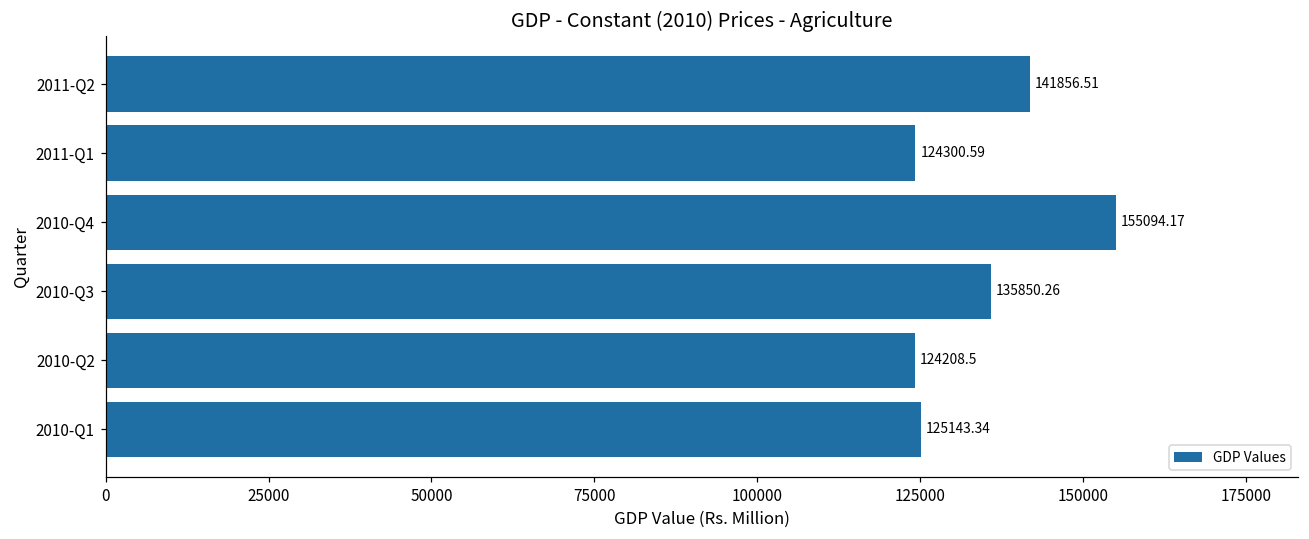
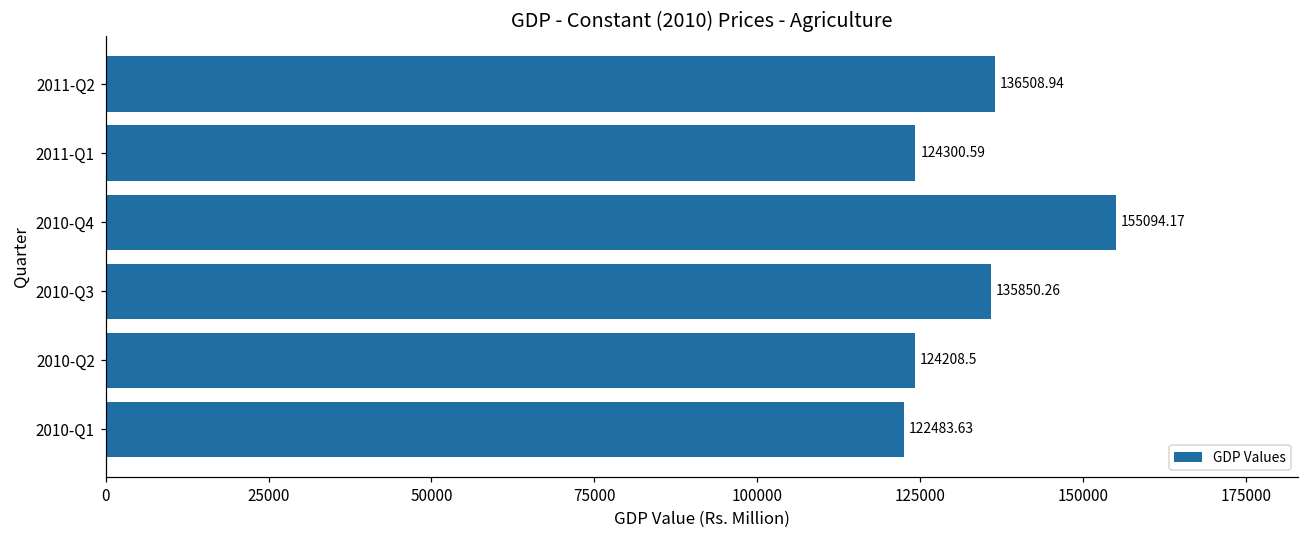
2011-Q2: 141856.51 -> 136508.94
2010-Q1: 125143.34 -> 122483.63
